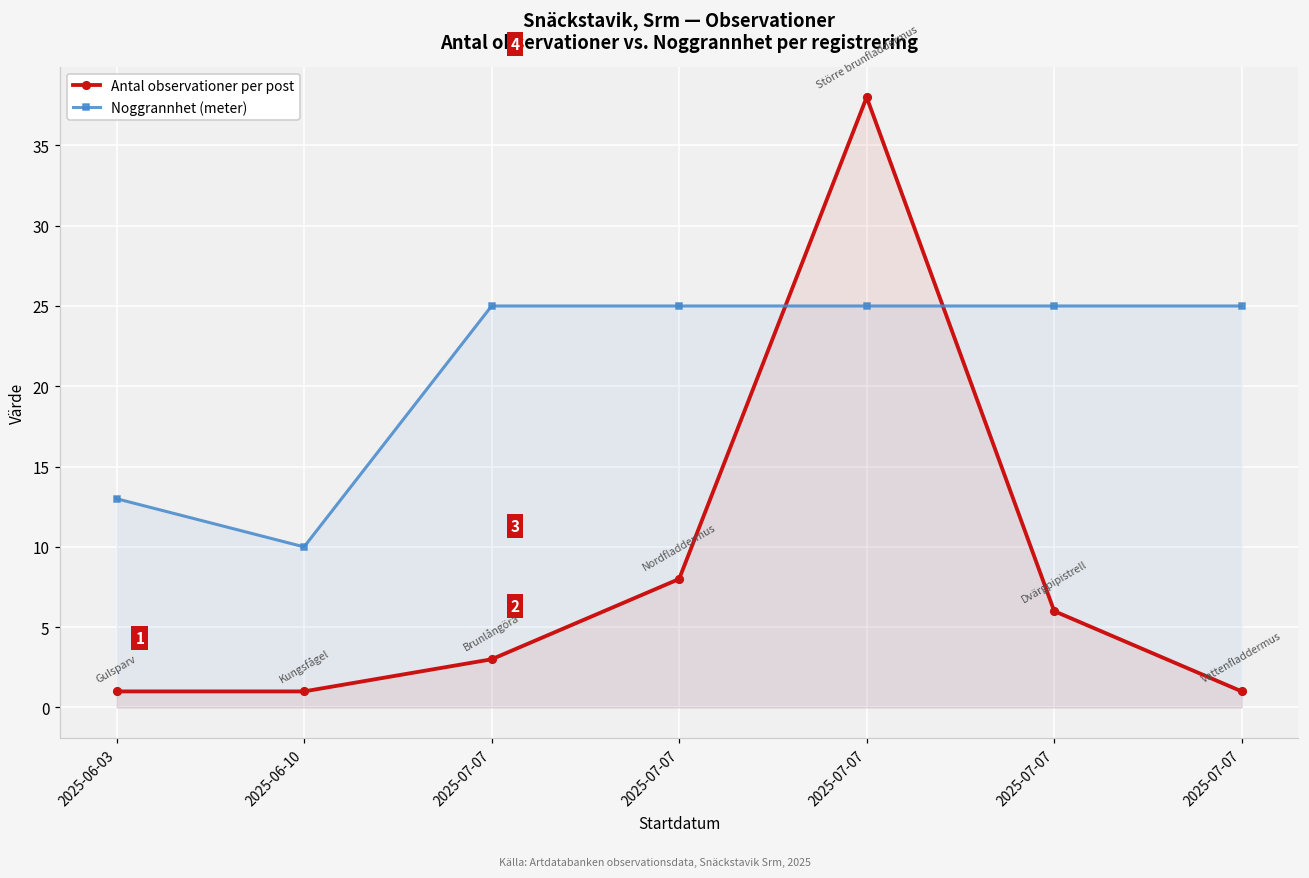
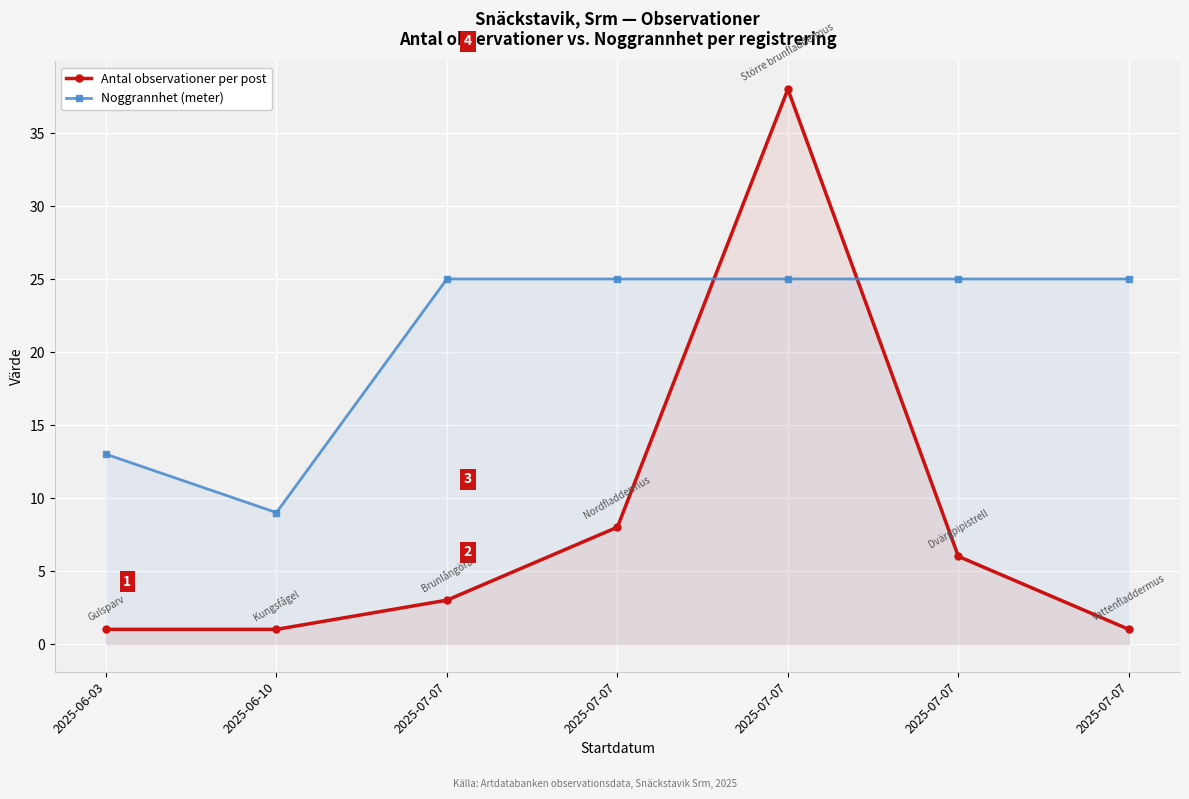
Noggrannhet (meter), 2025-06-10: 10 -> 9
